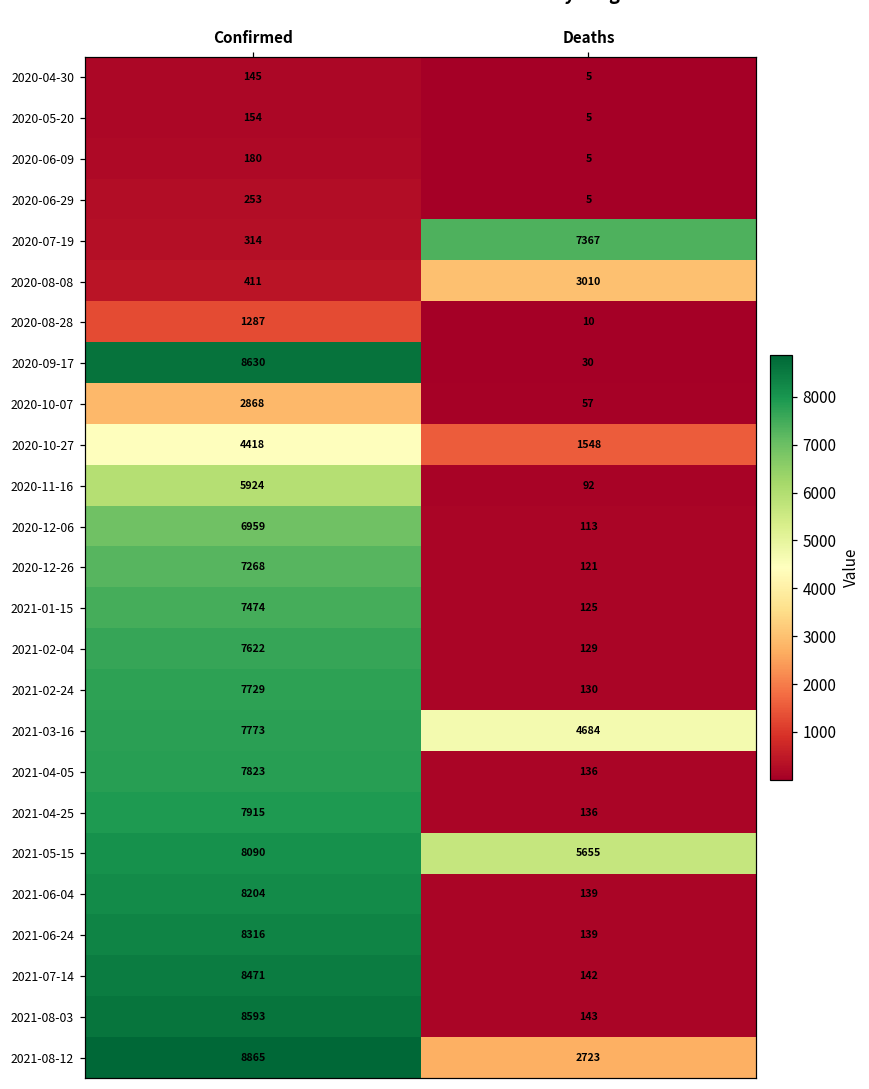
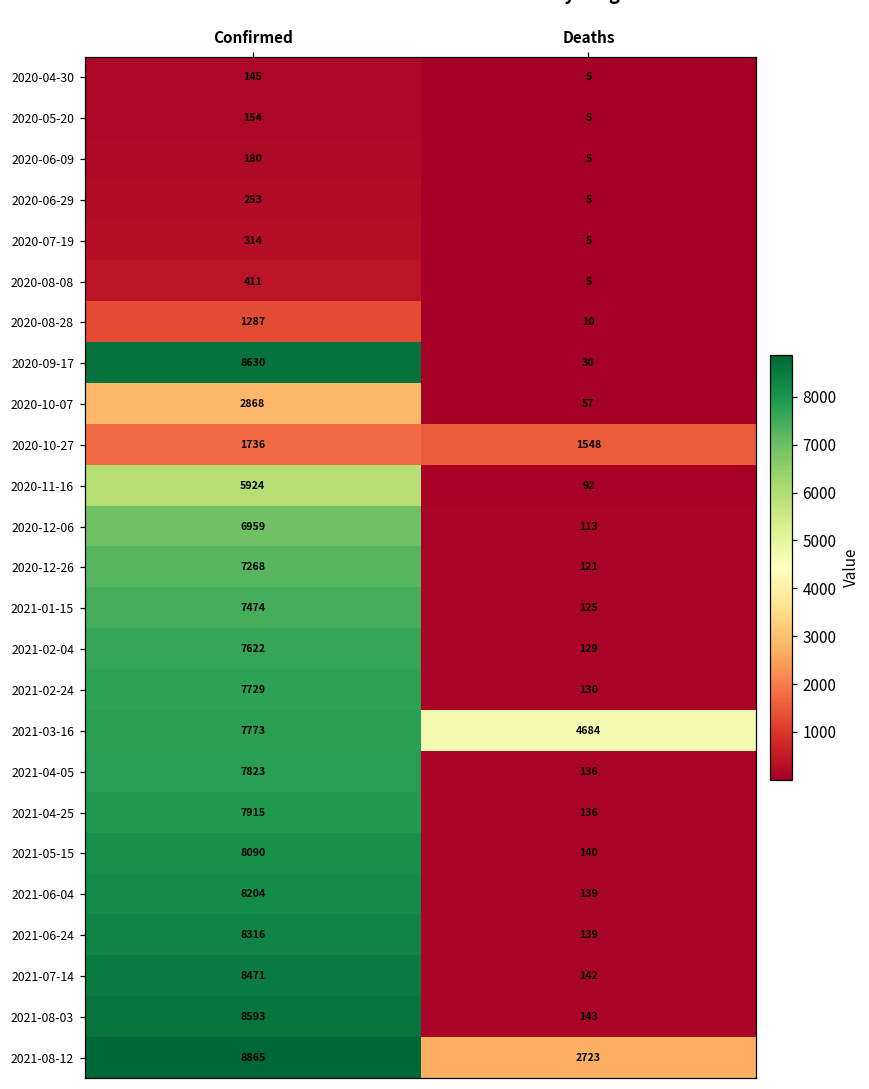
2020-07-19, Deaths: 7367 -> 5
2020-08-08, Deaths: 3010 -> 5
2020-10-27, Confirmed: 4418 -> 1736
2021-05-15, Deaths: 5655 -> 140
